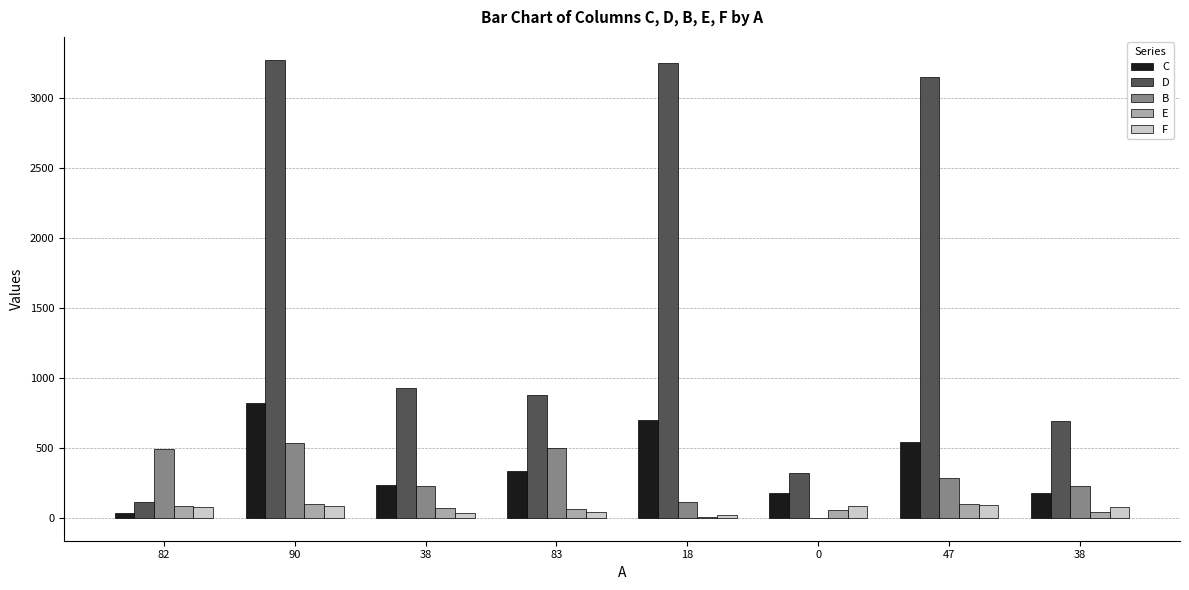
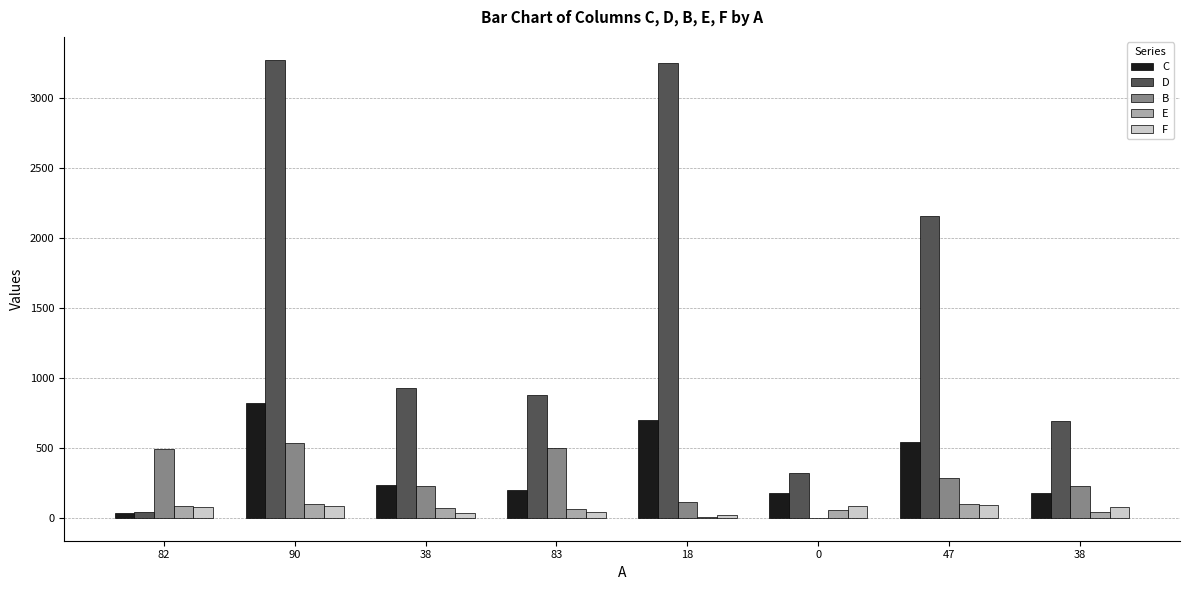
D, 82: 110 -> 40
C, 83: 340 -> 200
D, 47: 3150 -> 2160
